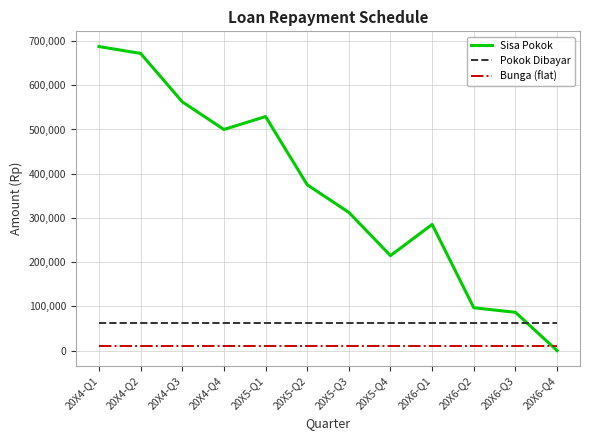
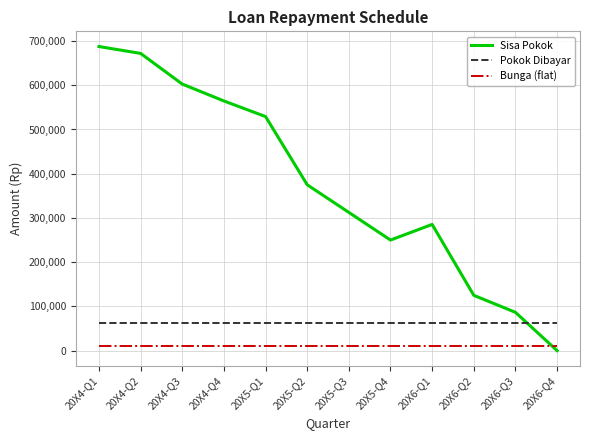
Sisa Pokok, 20X4-Q3: 560,000 -> 600,000
Sisa Pokok, 20X4-Q4: 500,000 -> 560,000
Sisa Pokok, 20X5-Q4: 210,000 -> 250,000
Sisa Pokok, 20X6-Q2: 100,000 -> 130,000
